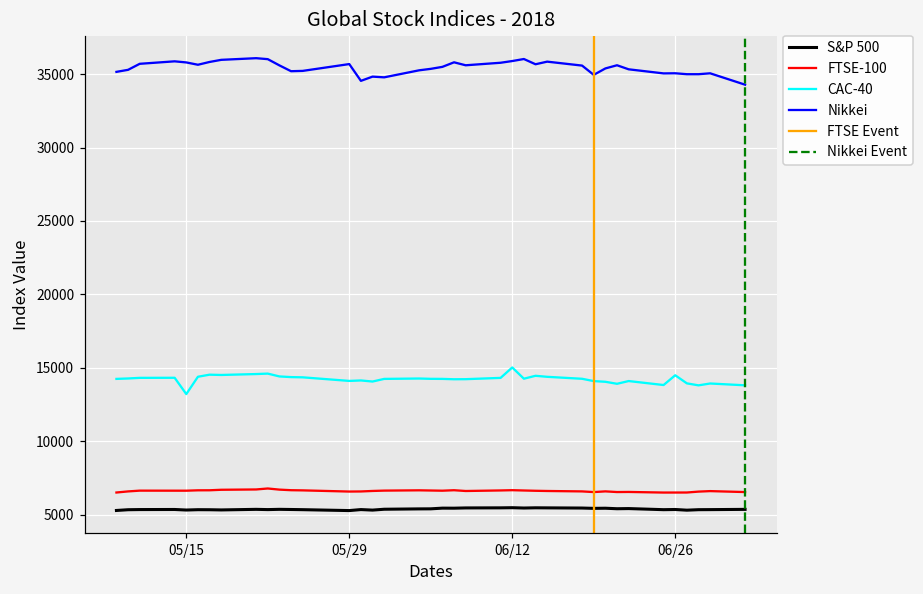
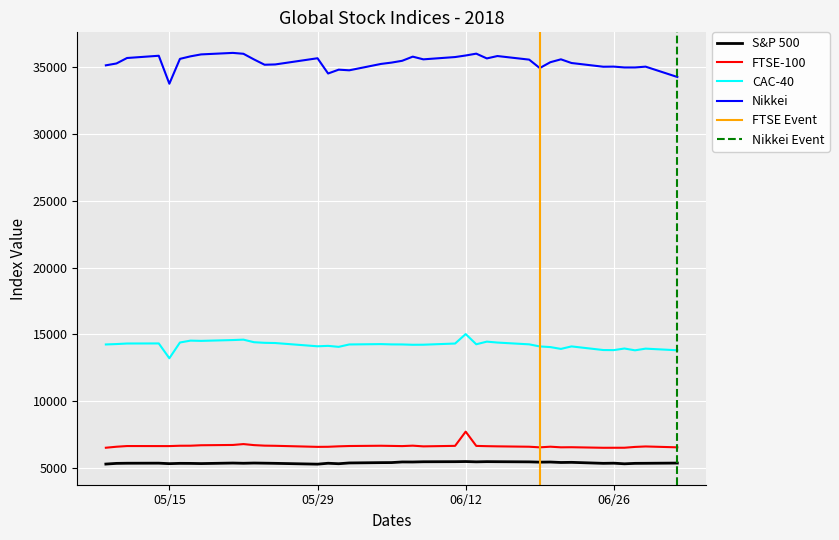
Nikkei, 05/15: 35800 -> 33800
FTSE-100, 06/12: 6700 -> 7700
CAC-40, 06/26: 14500 -> 13800
